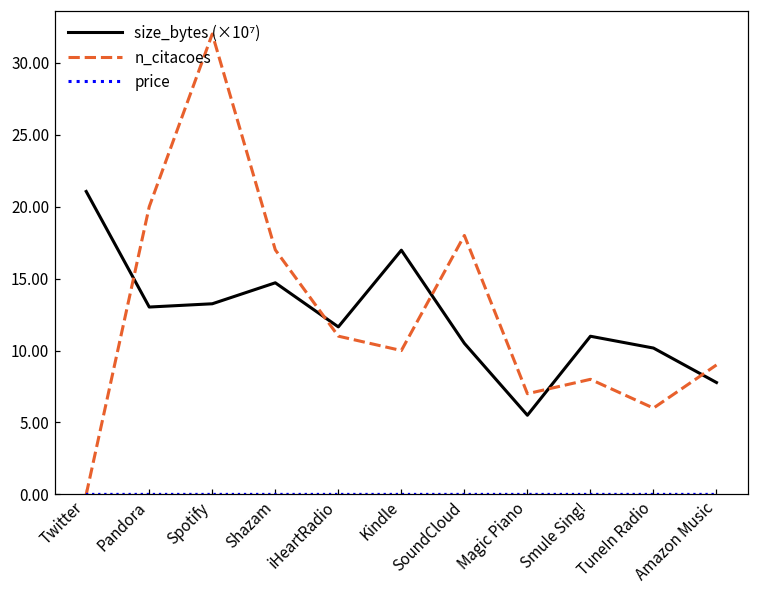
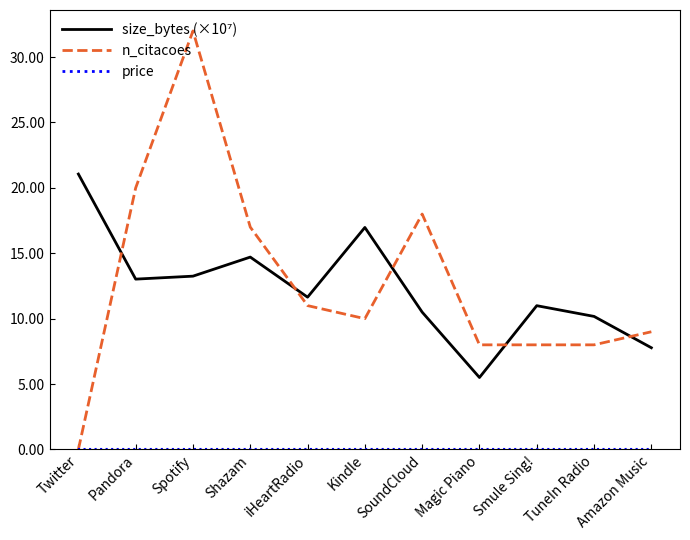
n_citacoes, Magic Piano: 7 -> 8
n_citacoes, TuneIn Radio: 6 -> 8
